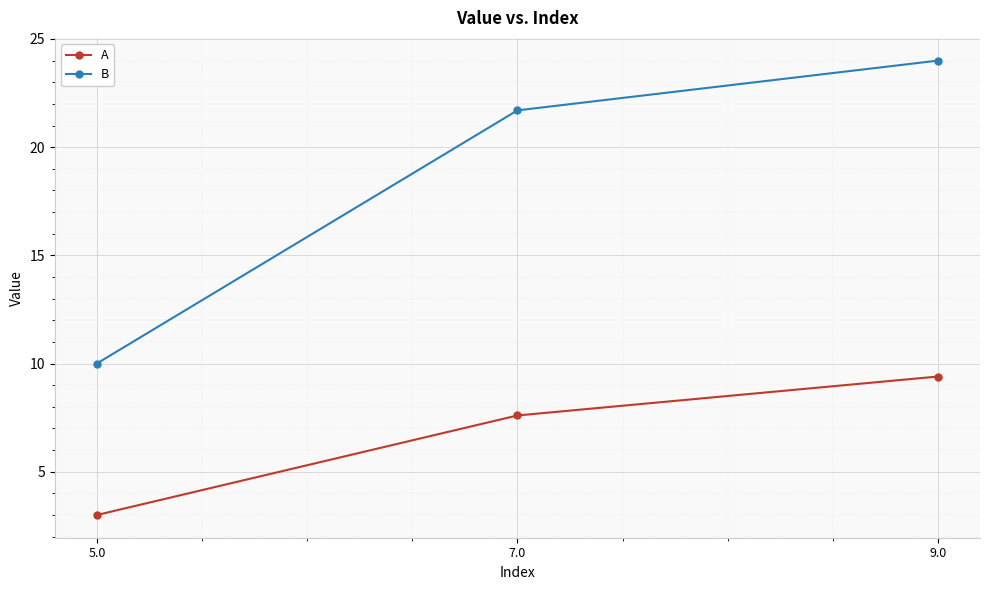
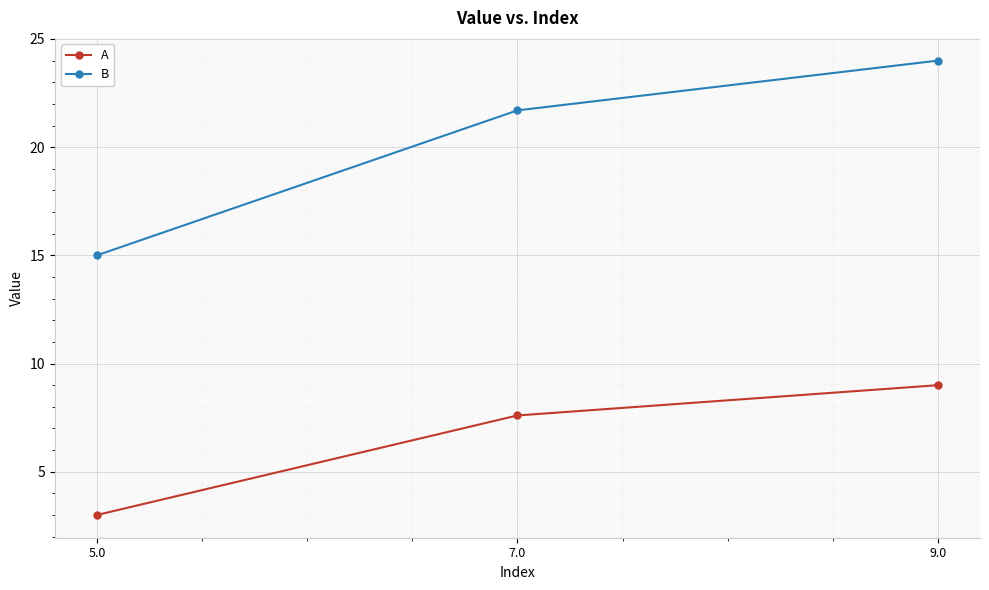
B, 5.0: 10 -> 15
A, 9.0: 9.4 -> 9.0
